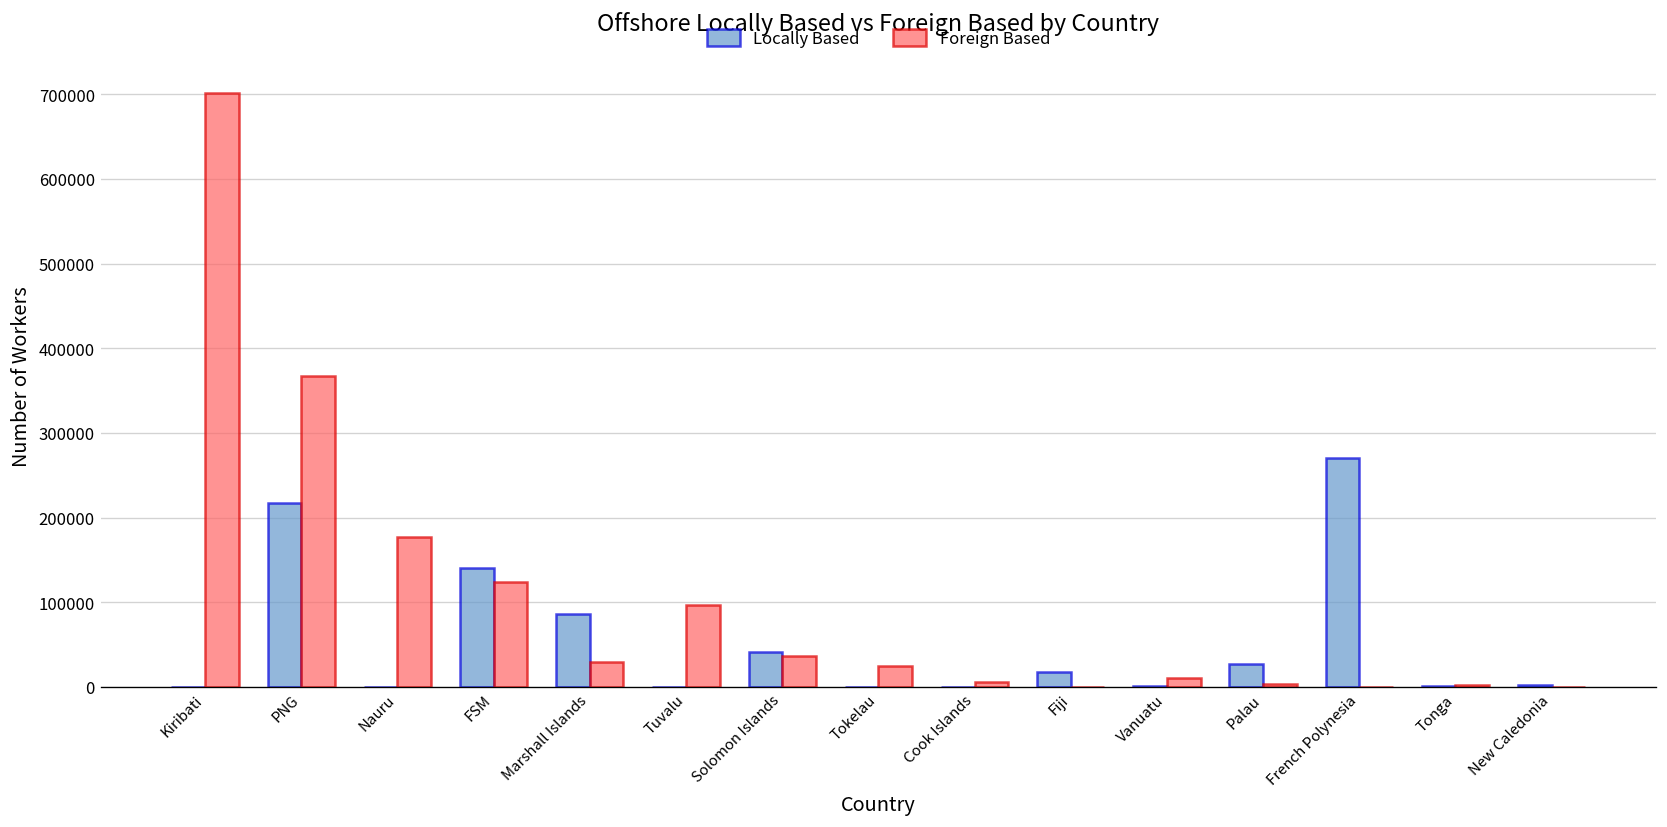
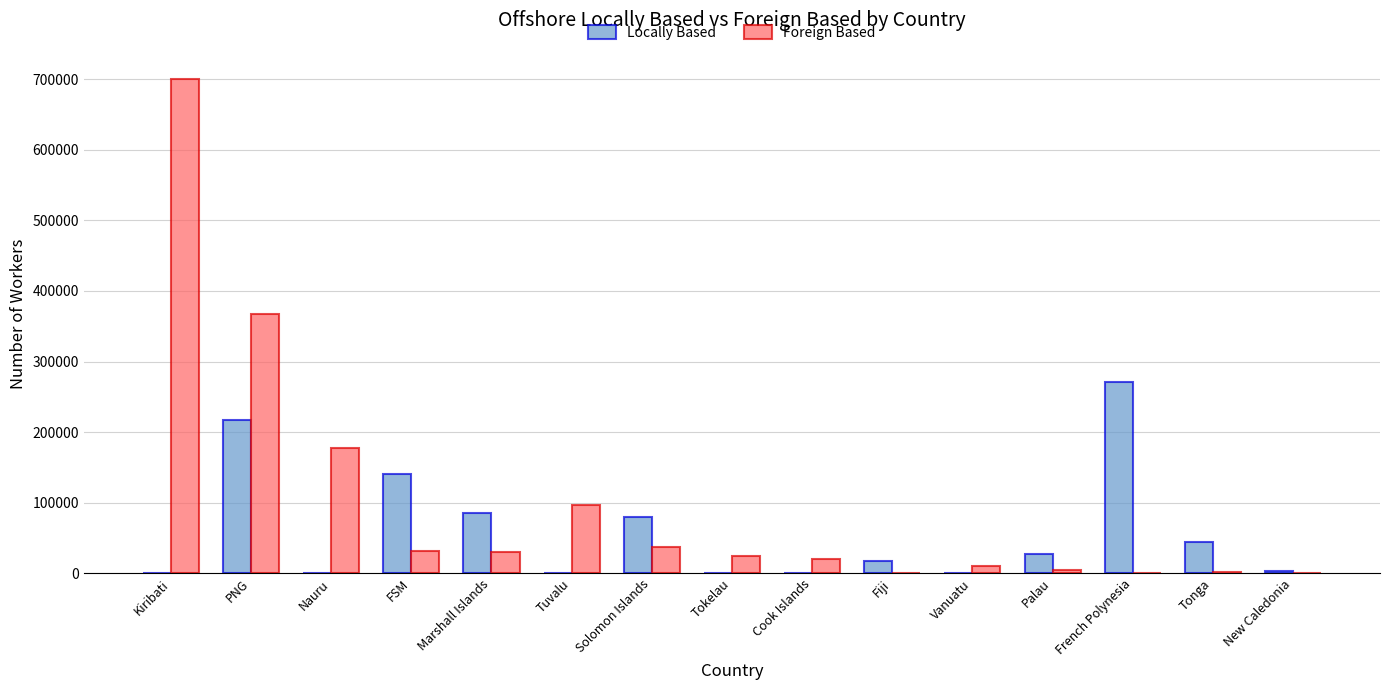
Foreign Based, FSM: 120000 -> 30000
Locally Based, Solomon Islands: 40000 -> 80000
Foreign Based, Cook Islands: 10000 -> 20000
Locally Based, Tonga: 0 -> 40000
